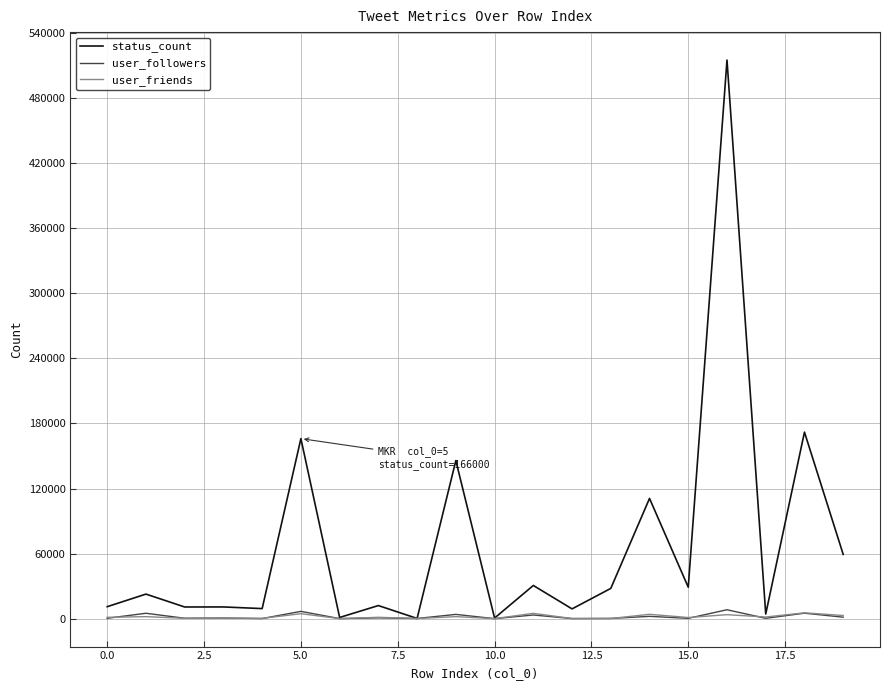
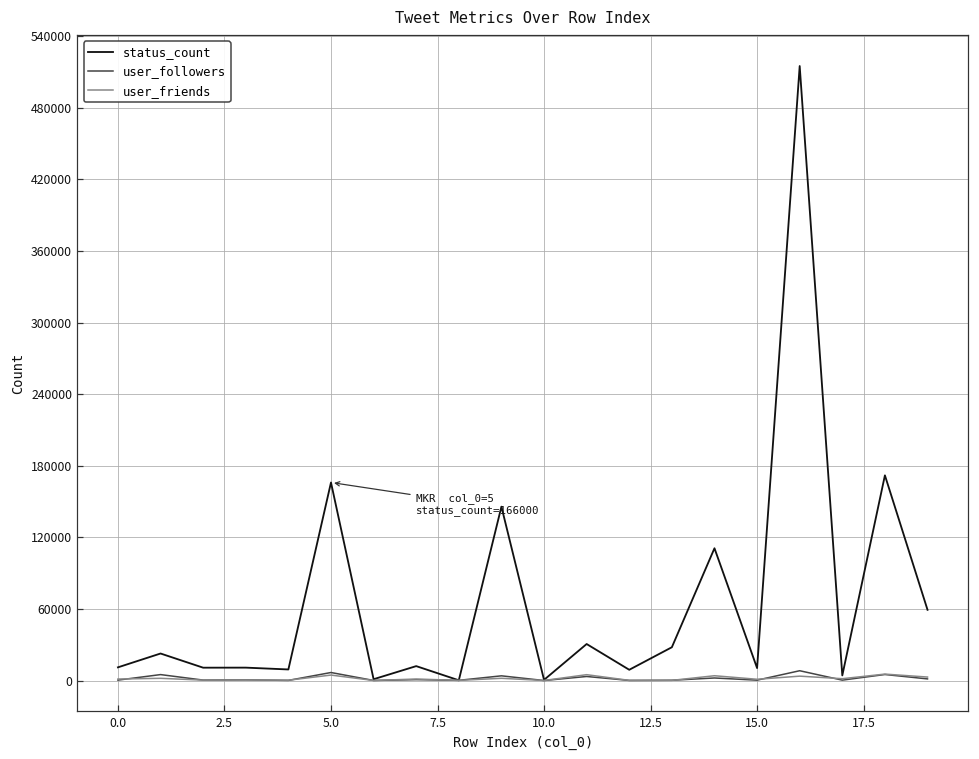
status_count, 15.0: 29000 -> 10000
